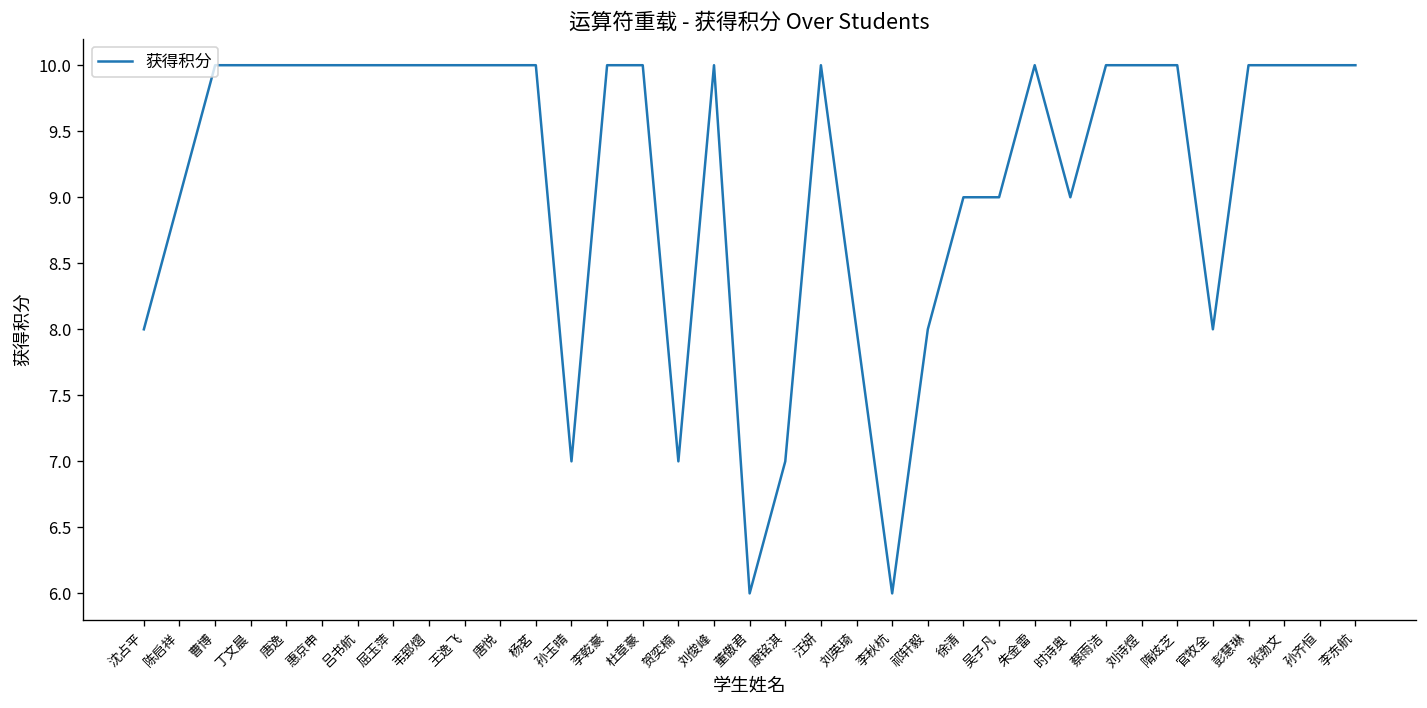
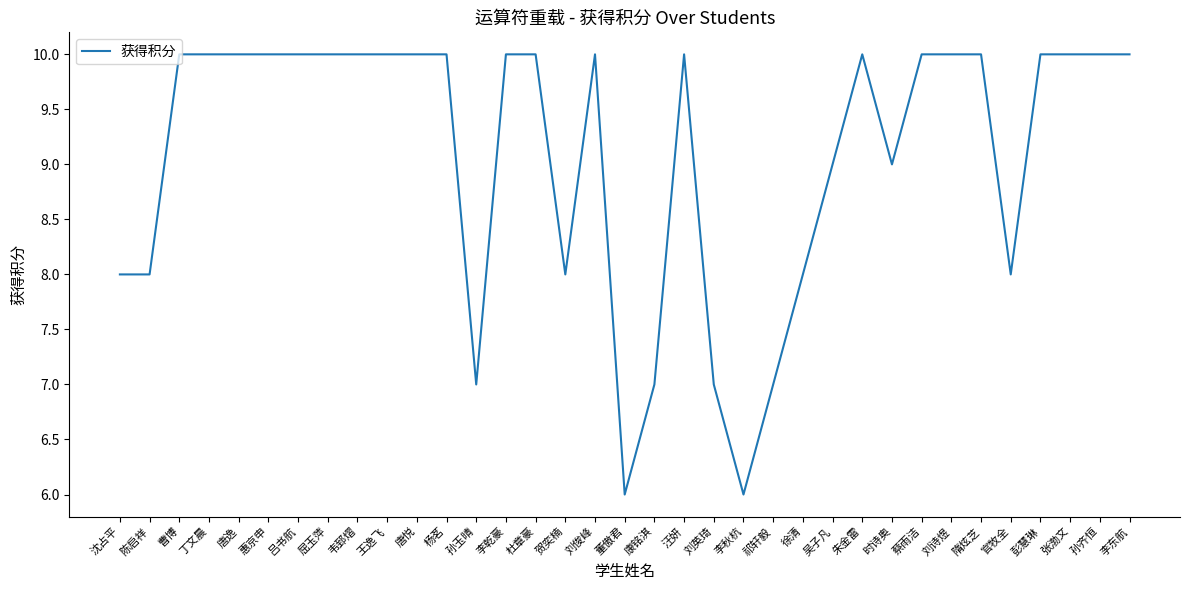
陈启祥: 9 -> 8
贺奕楠: 7 -> 8
刘英琦: 8 -> 7
祁轩毅: 8 -> 7
徐清: 9 -> 8
